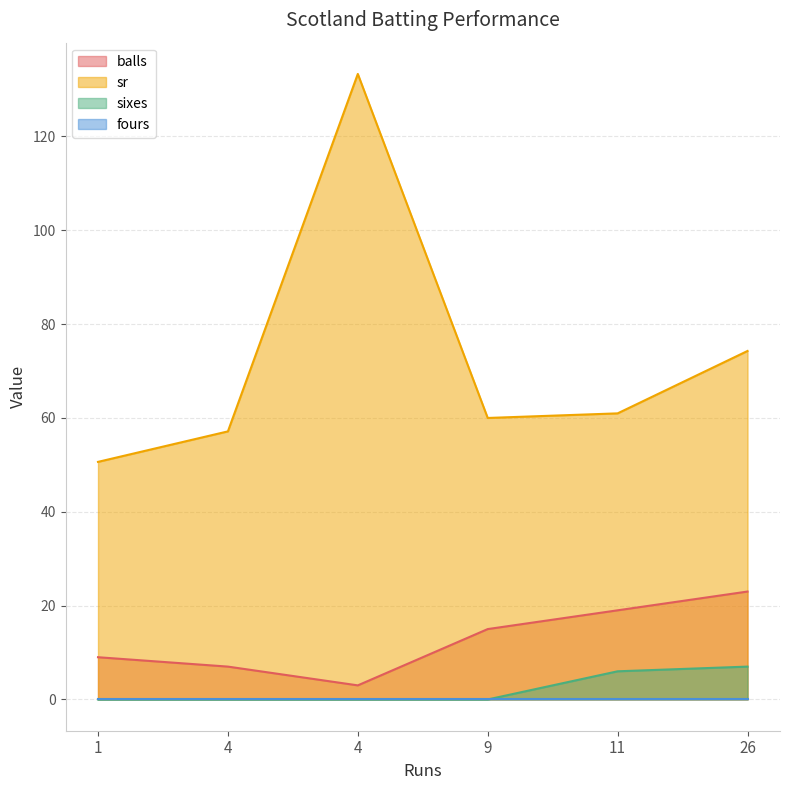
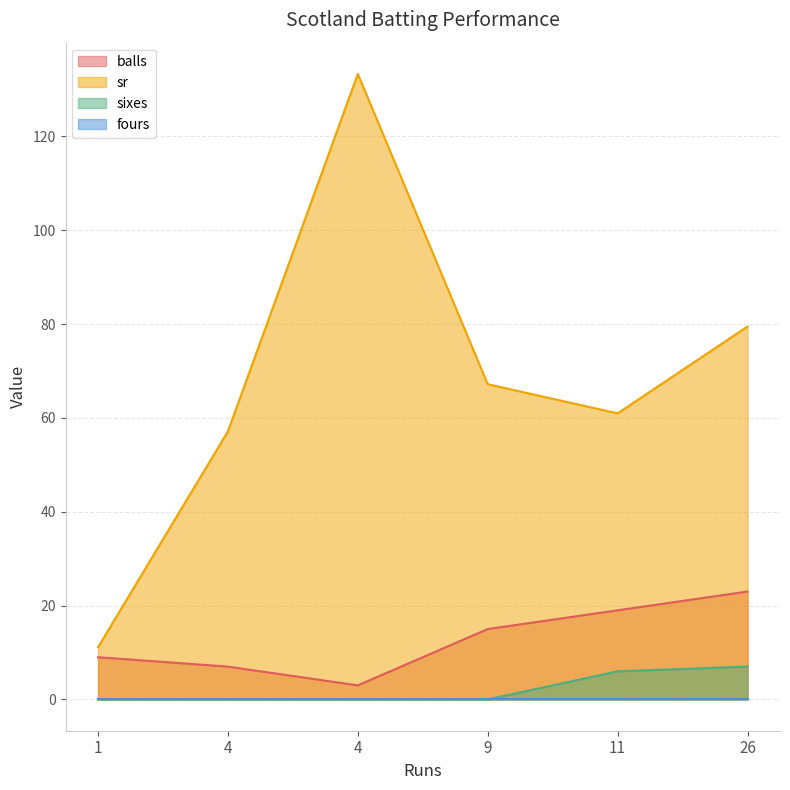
sr, 1: 51 -> 11
sr, 9: 60 -> 67
sr, 26: 74 -> 79
